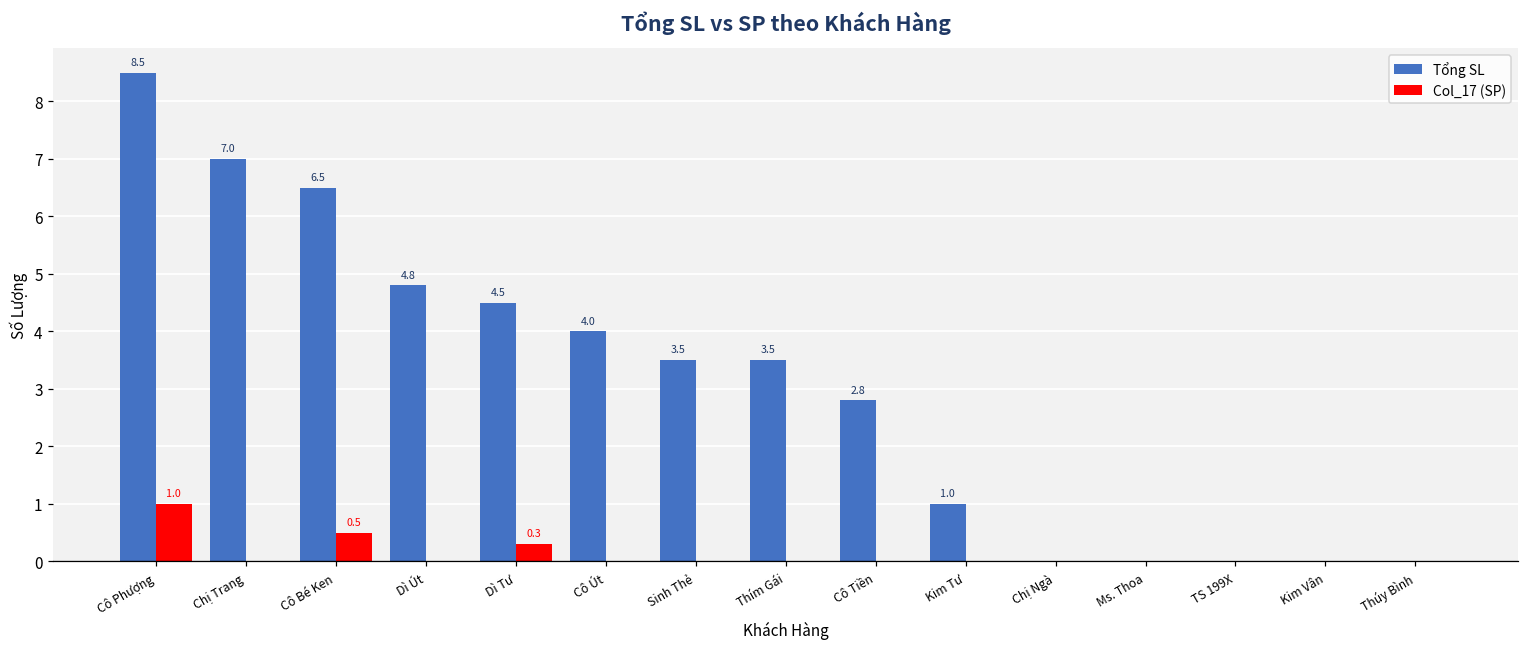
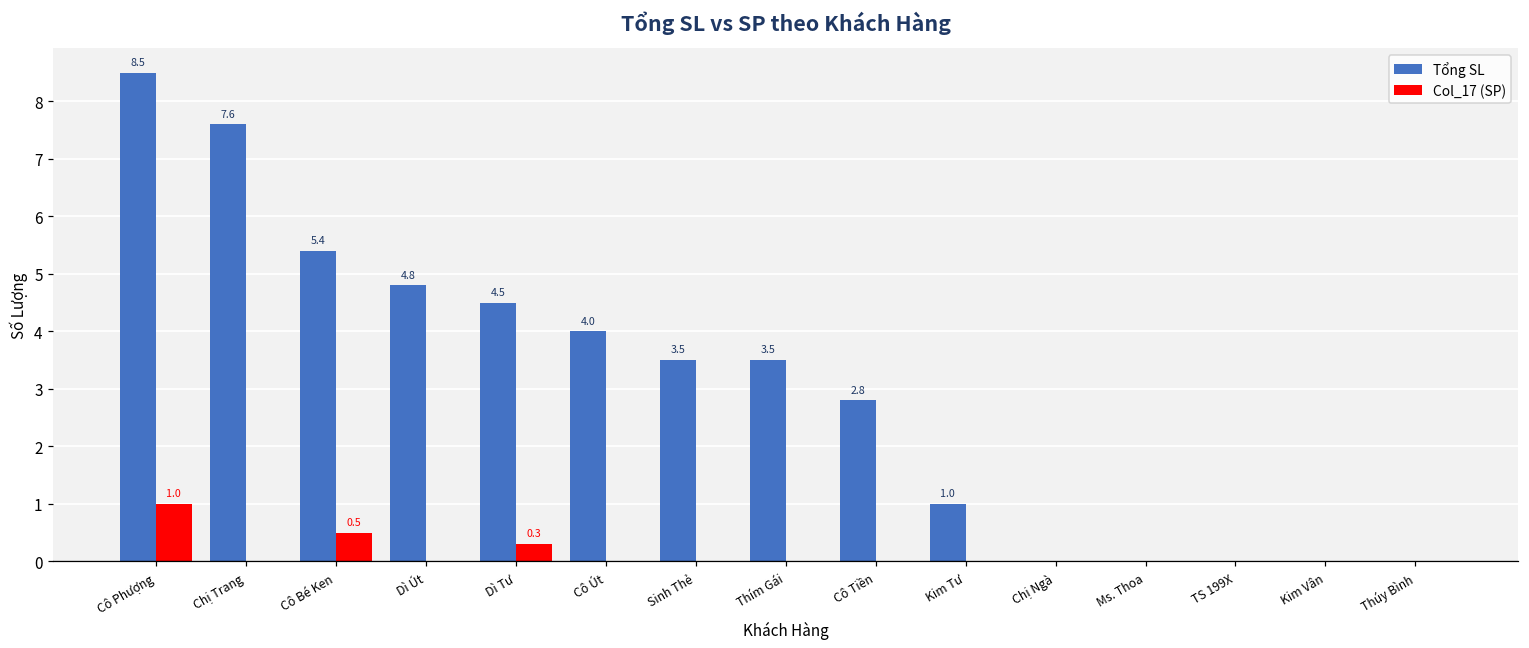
Tổng SL, Chị Trang: 7.0 -> 7.6
Tổng SL, Cô Bé Ken: 6.5 -> 5.4
